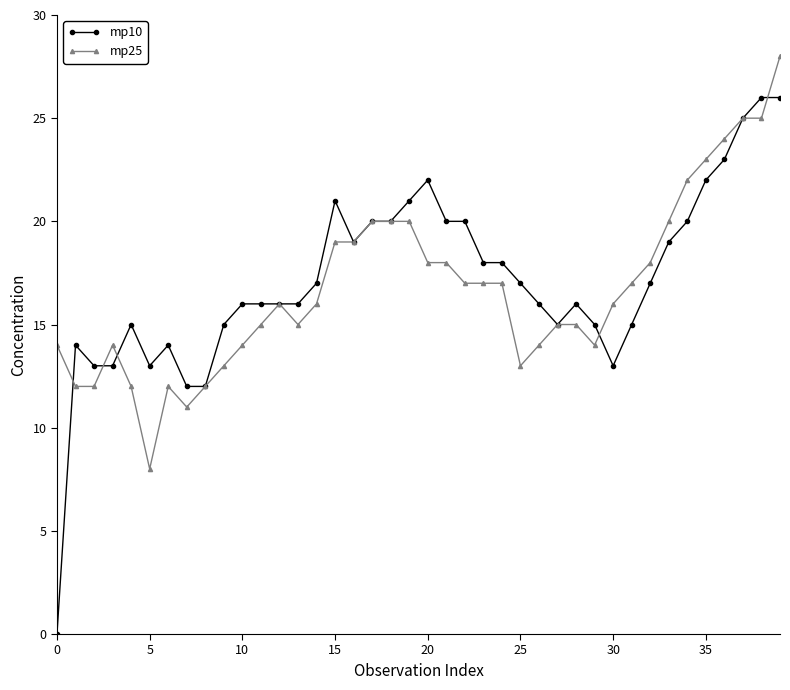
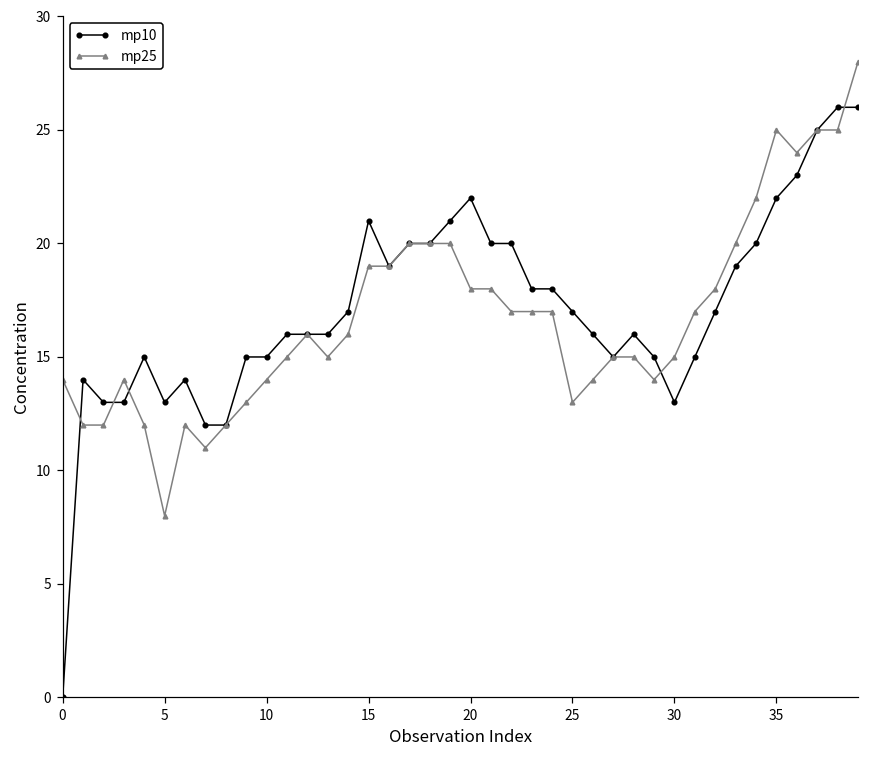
mp10, 10: 16 -> 15
mp25, 30: 16 -> 15
mp25, 35: 23 -> 25
